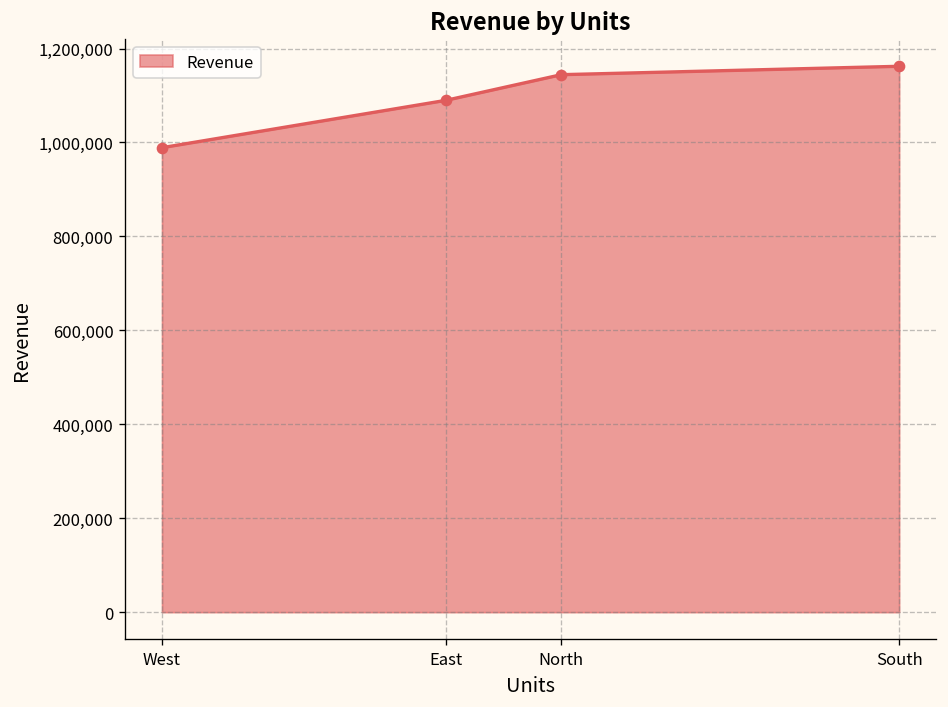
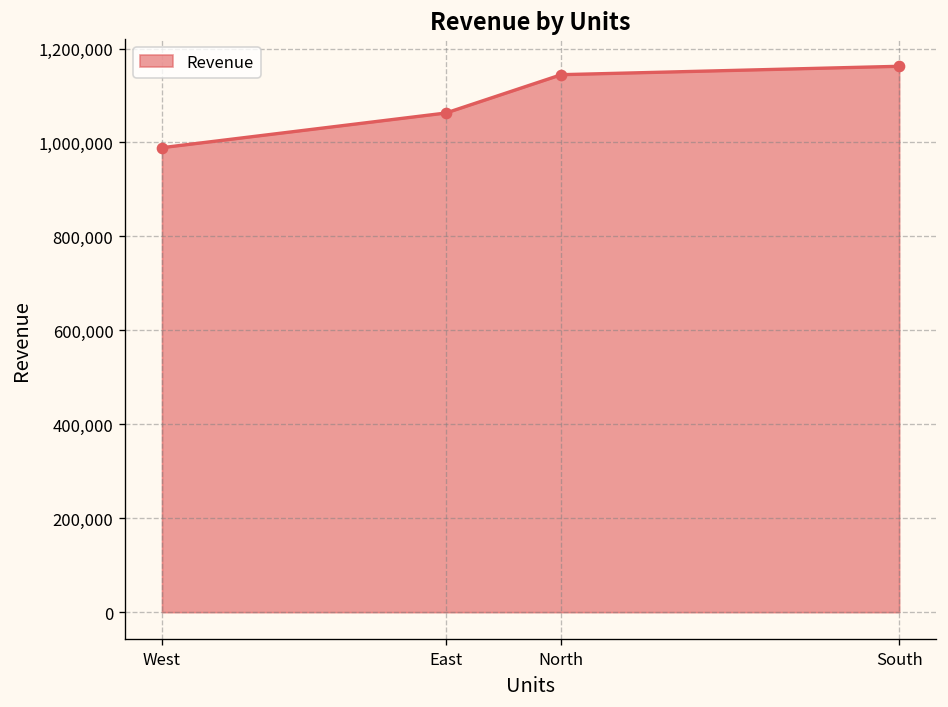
East: 1,090,000 -> 1,060,000
